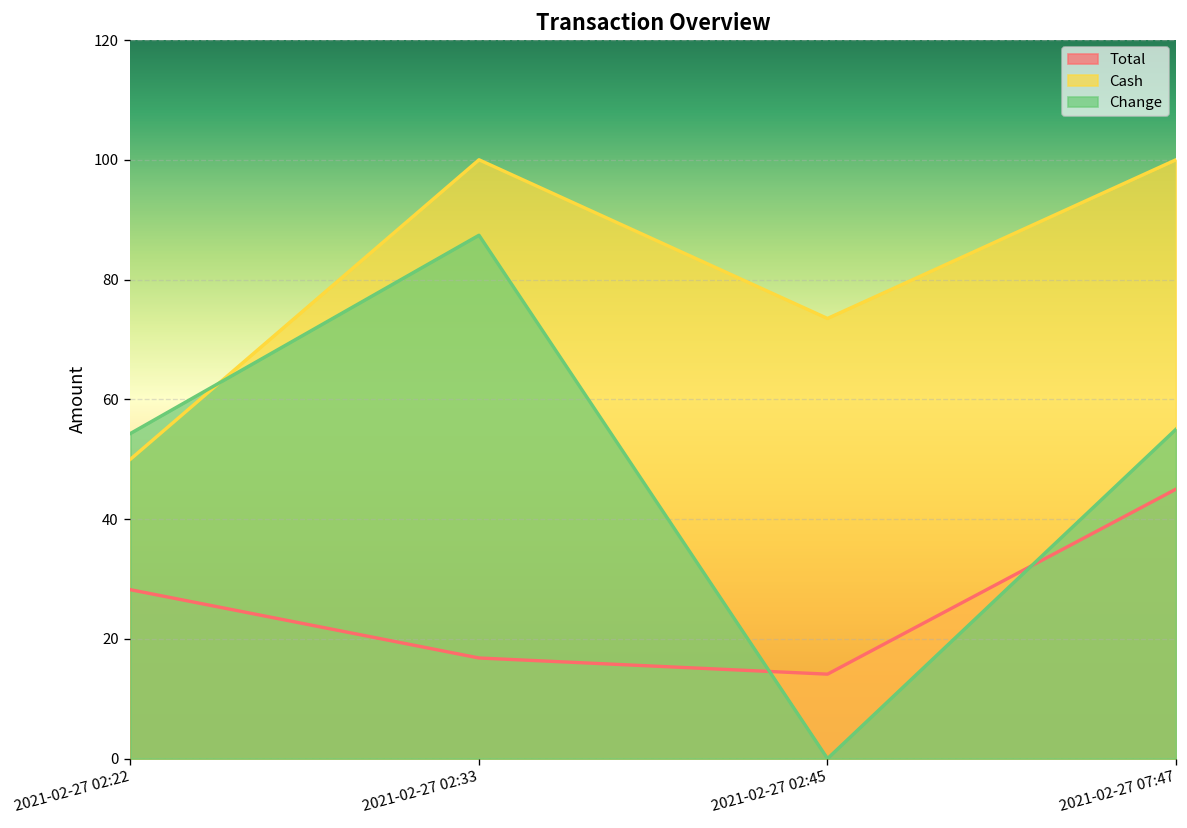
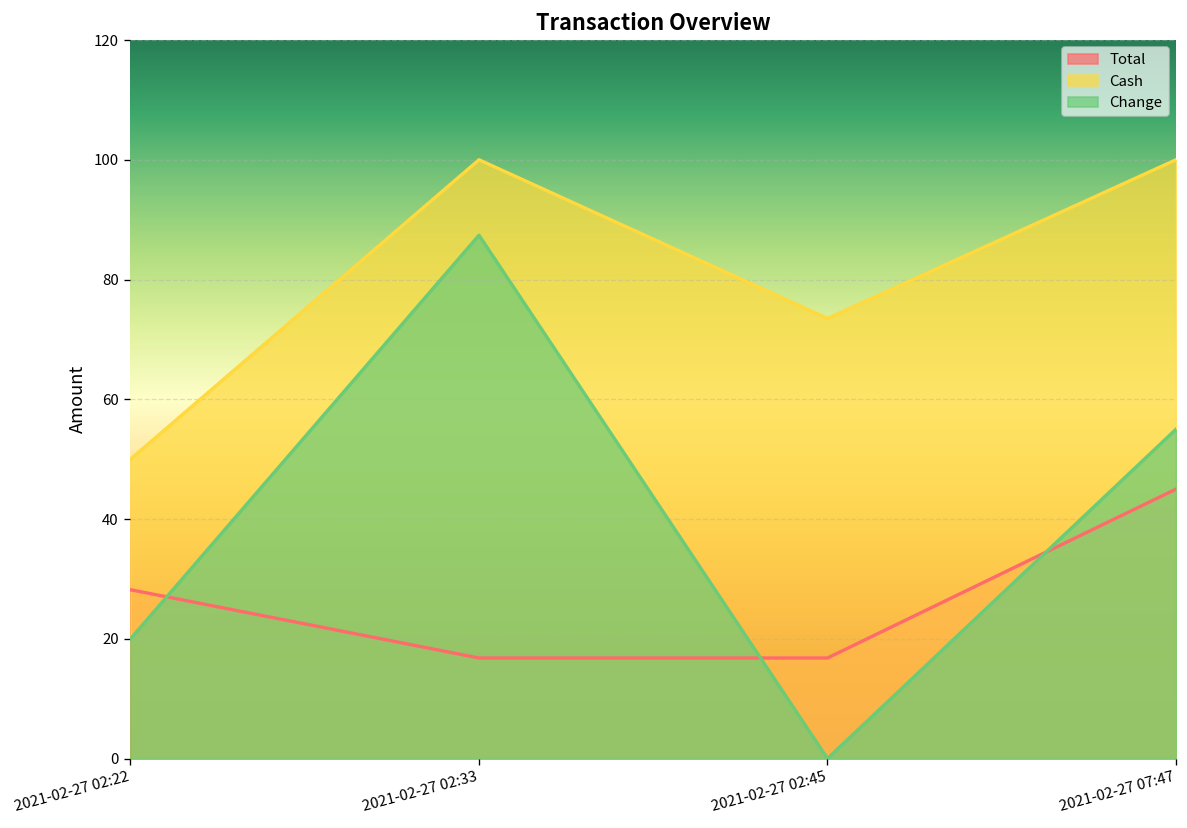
Change, 2021-02-27 02:22: 54 -> 20
Total, 2021-02-27 02:45: 14 -> 17
